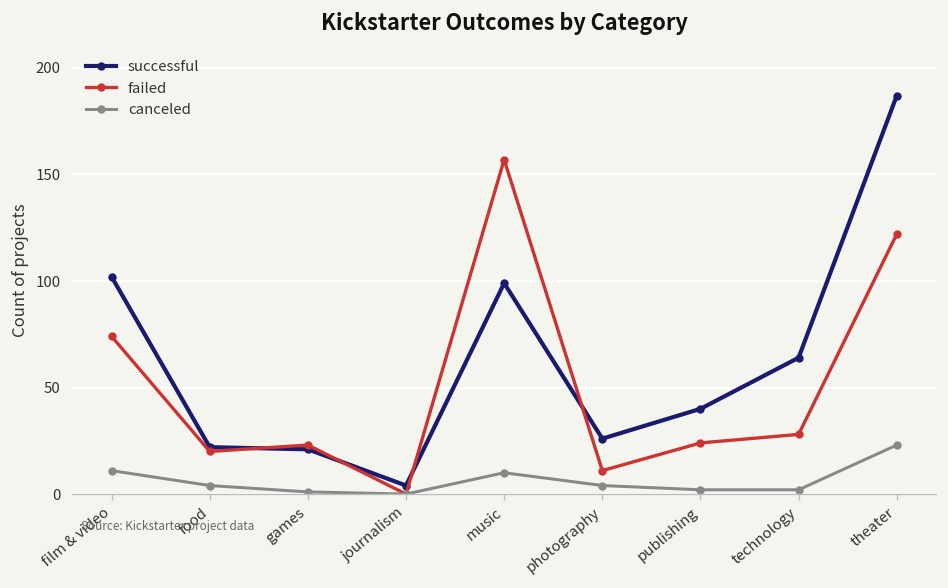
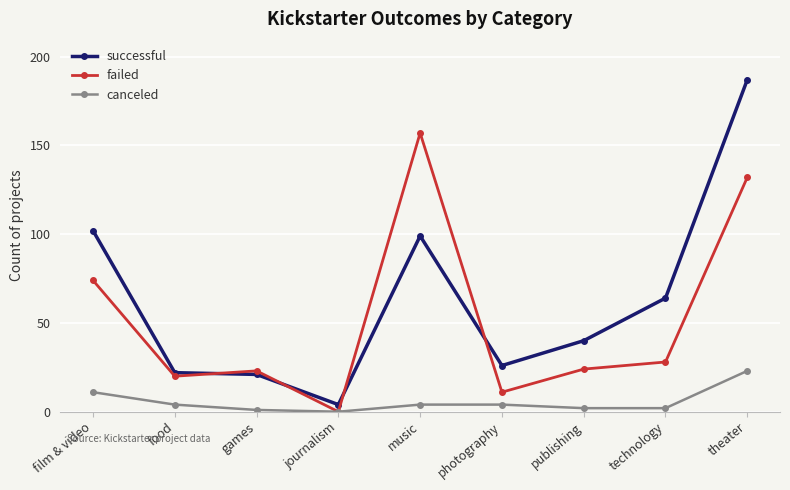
canceled, music: 10 -> 4
failed, theater: 122 -> 132
